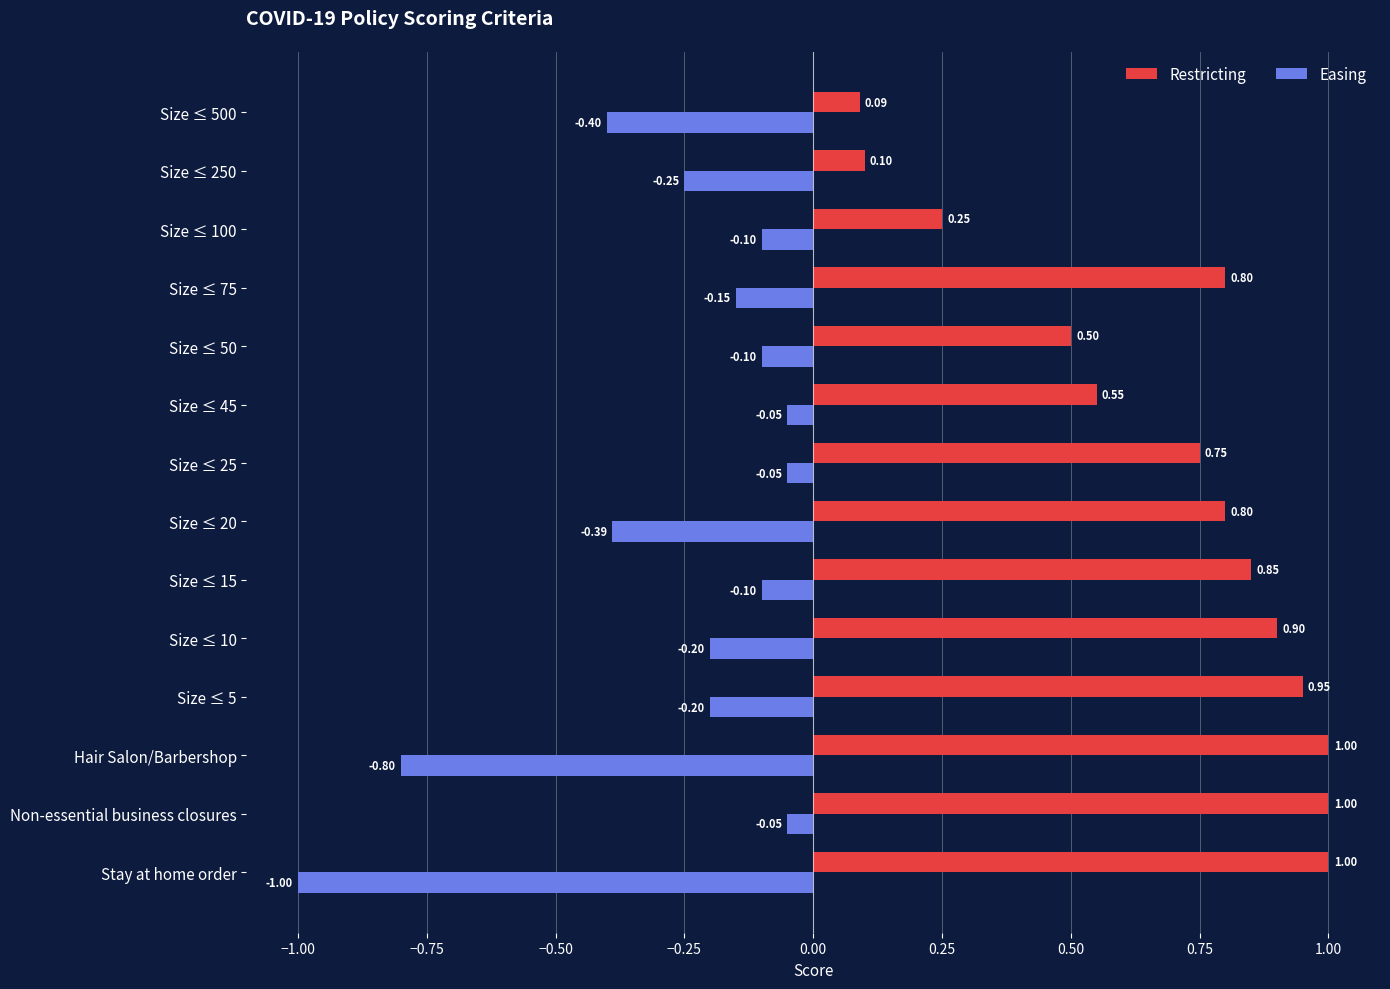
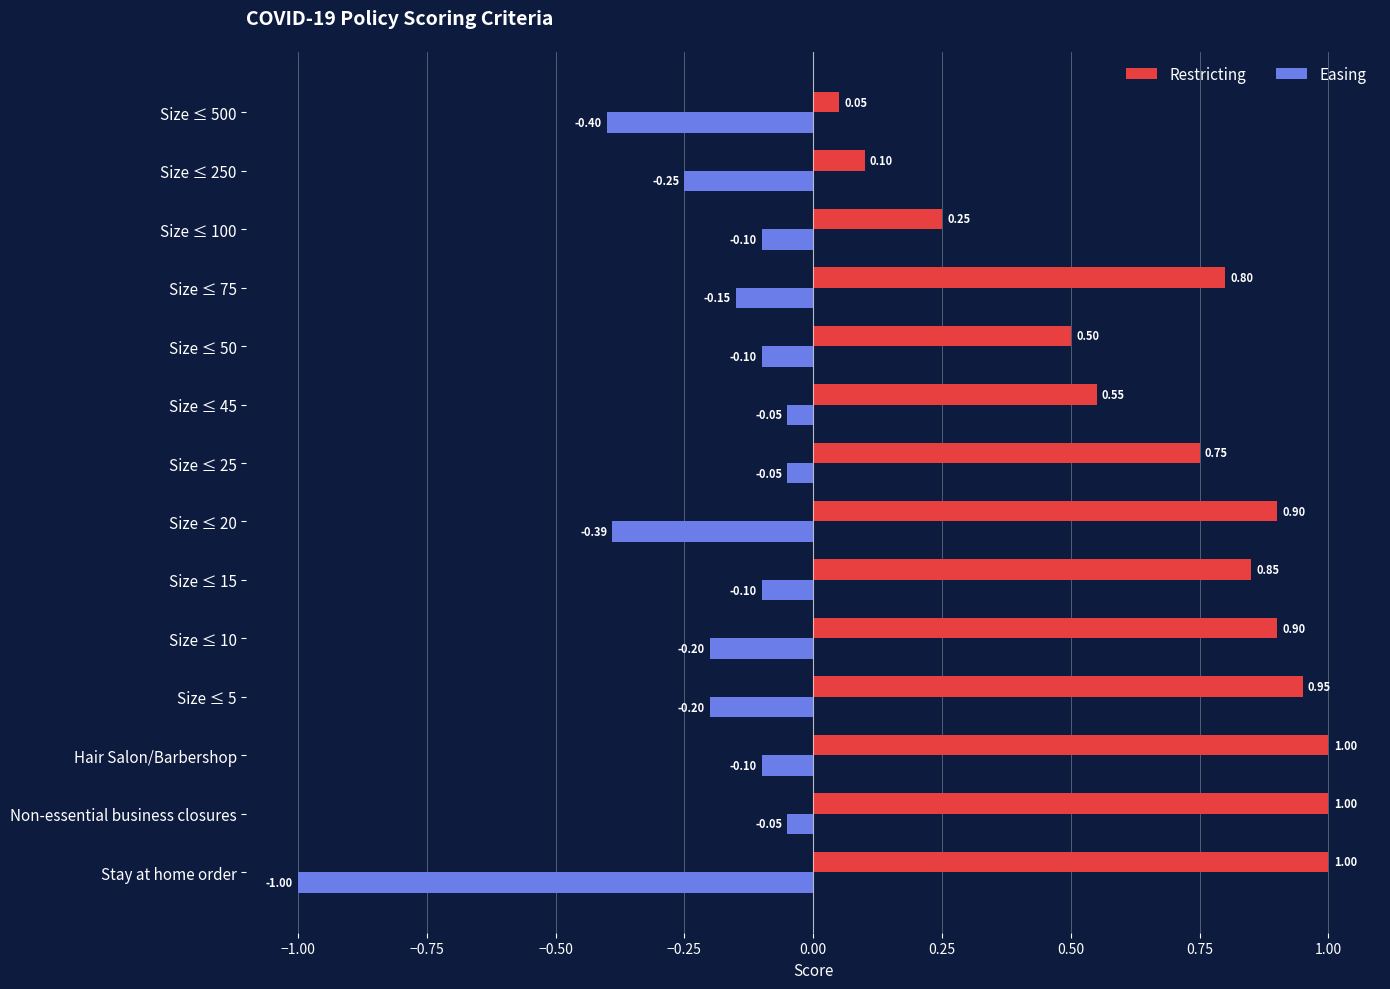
Restricting, Size ≤ 500: 0.09 -> 0.05
Restricting, Size ≤ 20: 0.80 -> 0.90
Easing, Hair Salon/Barbershop: -0.80 -> -0.10
